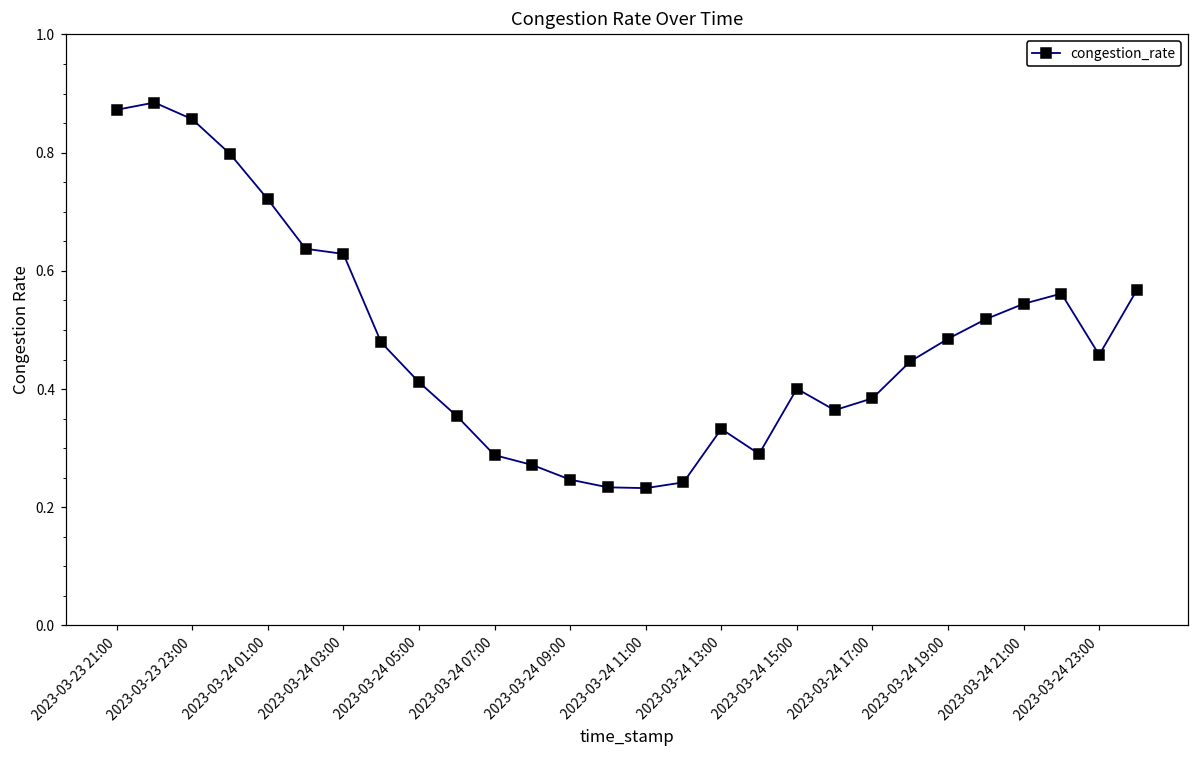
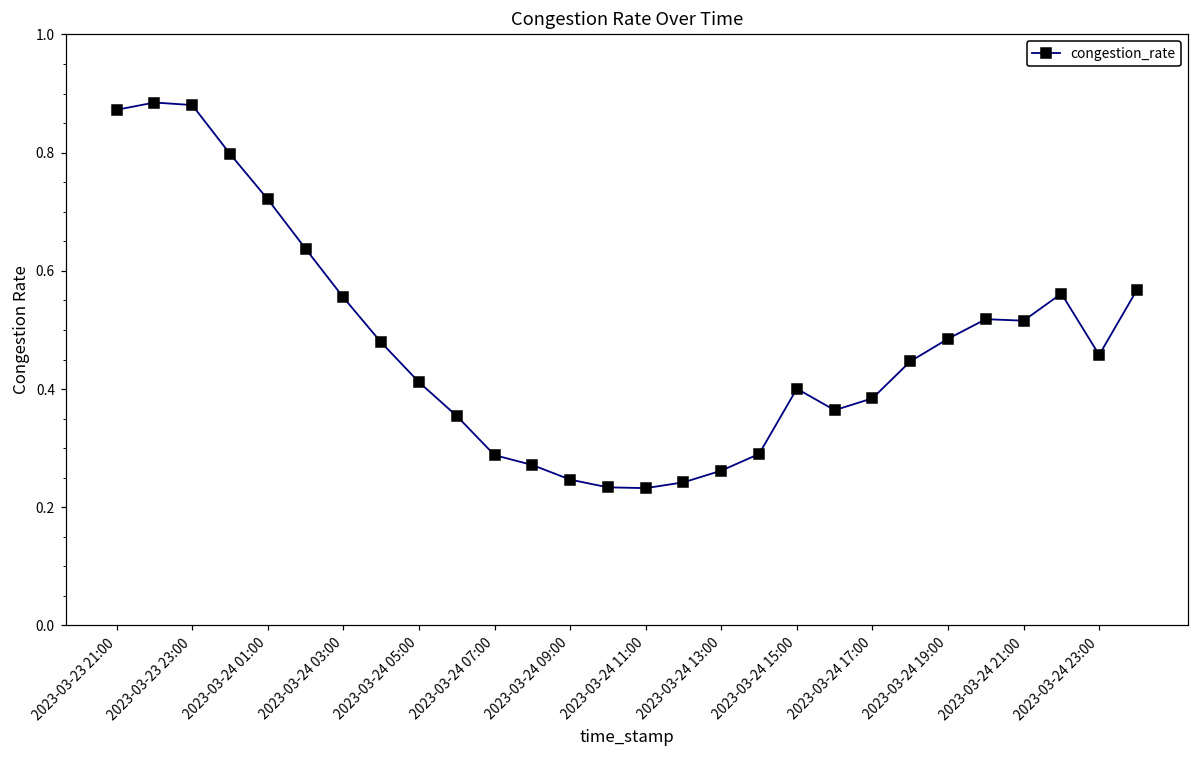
2023-03-23 23:00: 0.86 -> 0.88
2023-03-24 03:00: 0.63 -> 0.55
2023-03-24 13:00: 0.33 -> 0.26
2023-03-24 21:00: 0.54 -> 0.52
